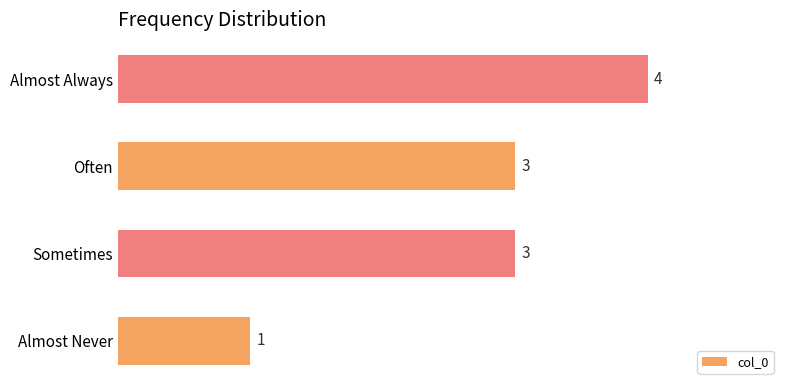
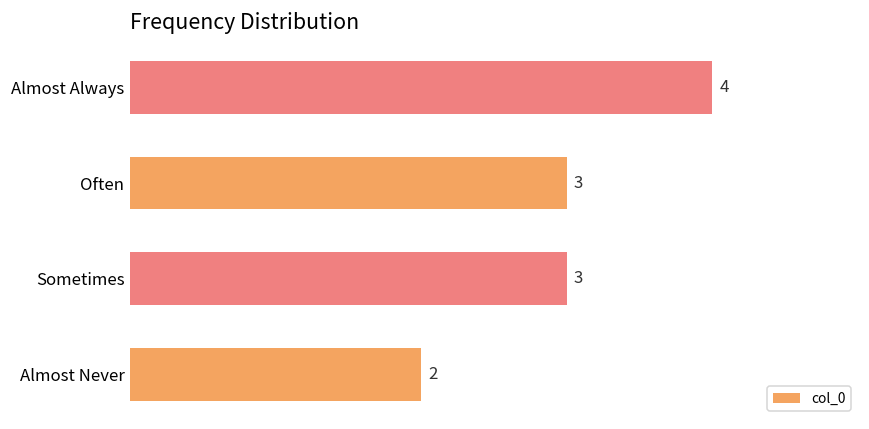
Almost Never: 1 -> 2
